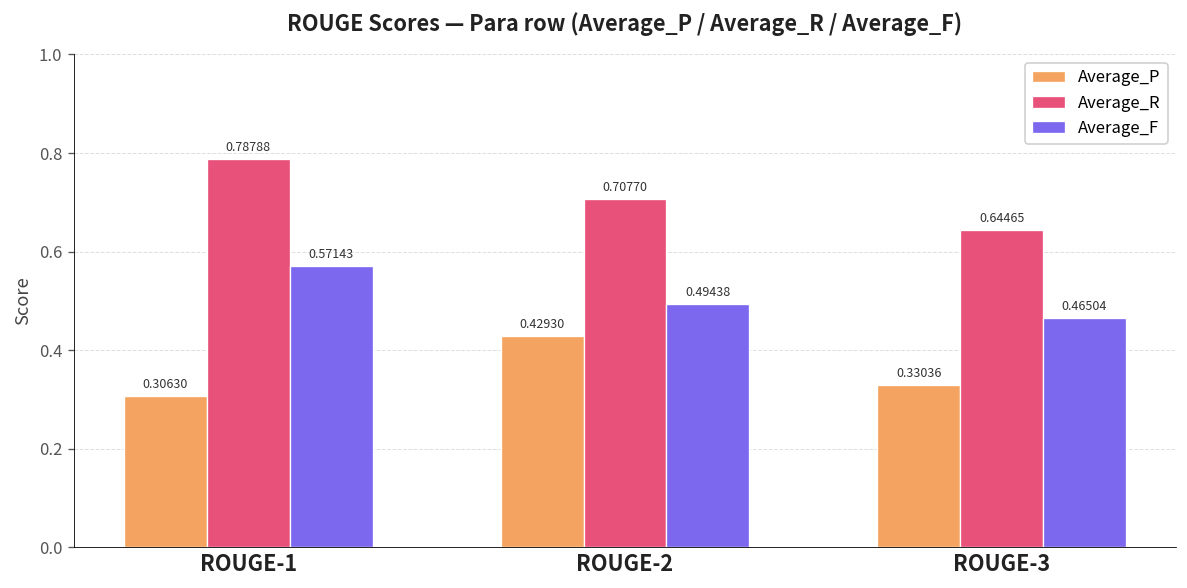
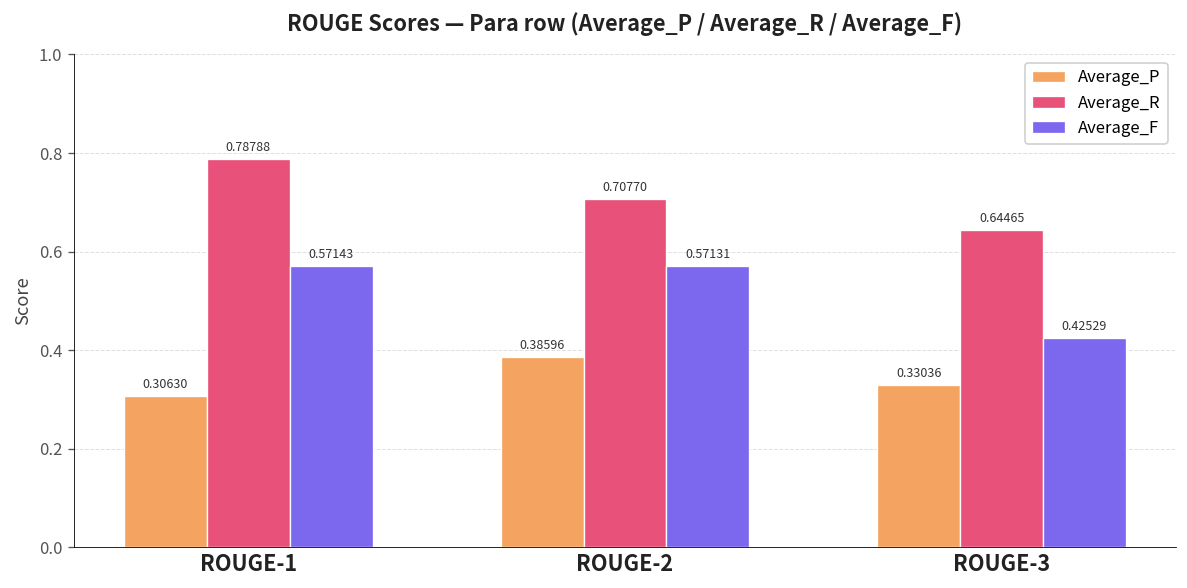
Average_P, ROUGE-2: 0.42930 -> 0.38596
Average_F, ROUGE-2: 0.49438 -> 0.57131
Average_F, ROUGE-3: 0.46504 -> 0.42529
